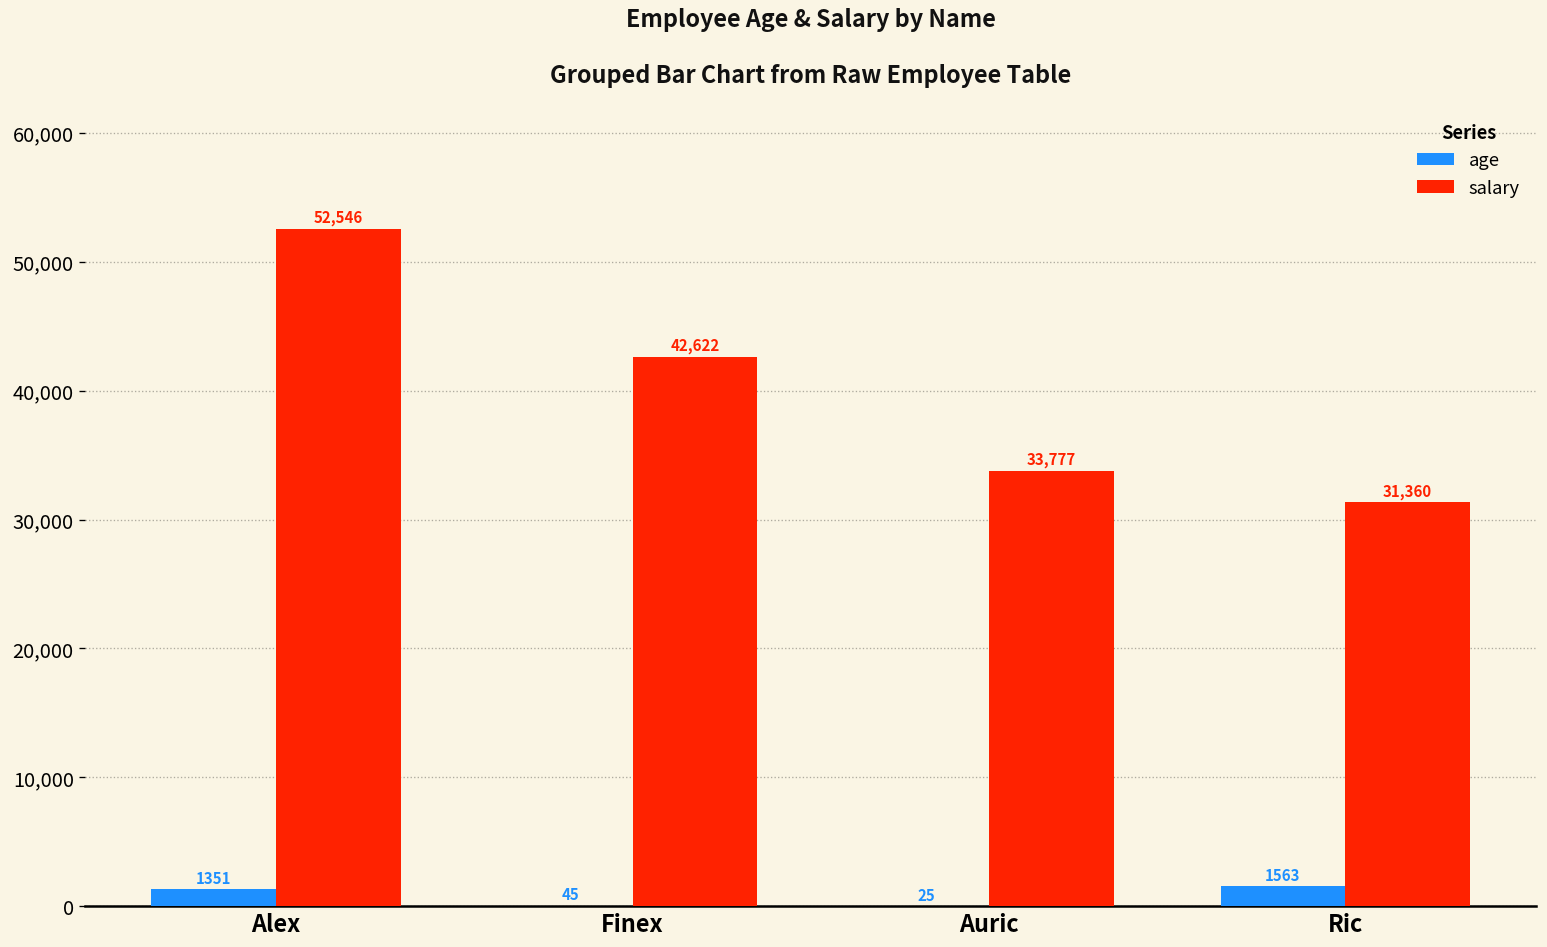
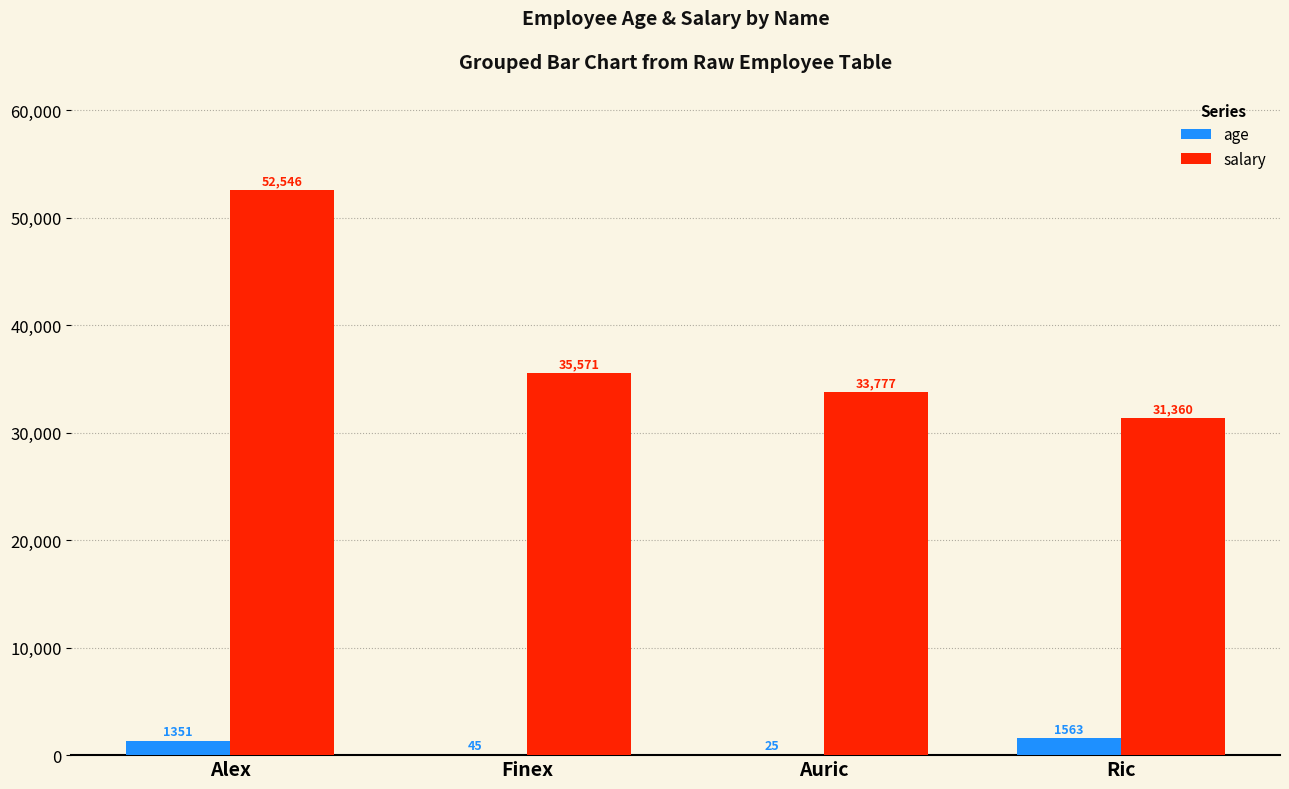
salary, Finex: 42,622 -> 35,571
